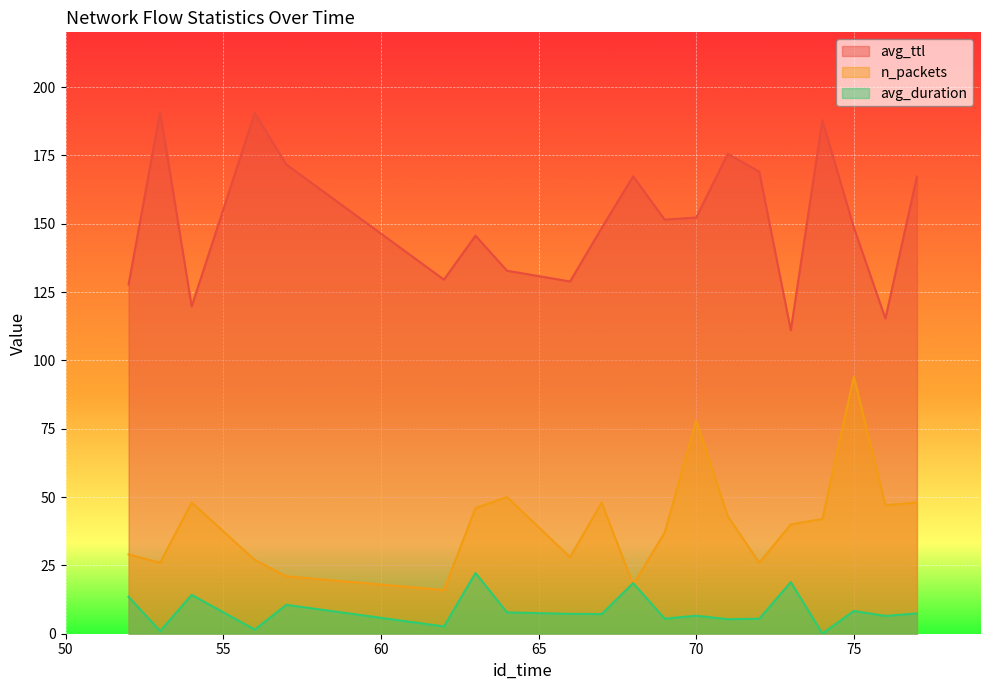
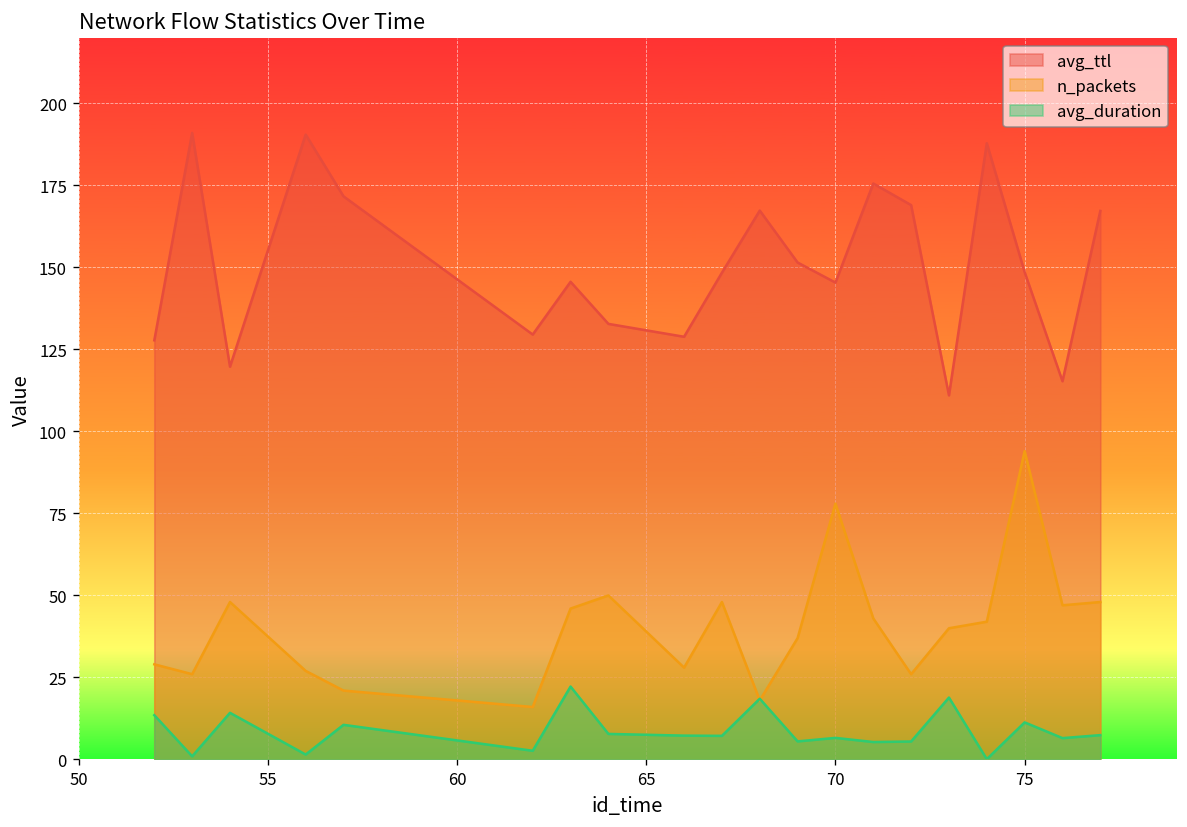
avg_ttl, 70: 152 -> 145
avg_duration, 75: 8 -> 11
